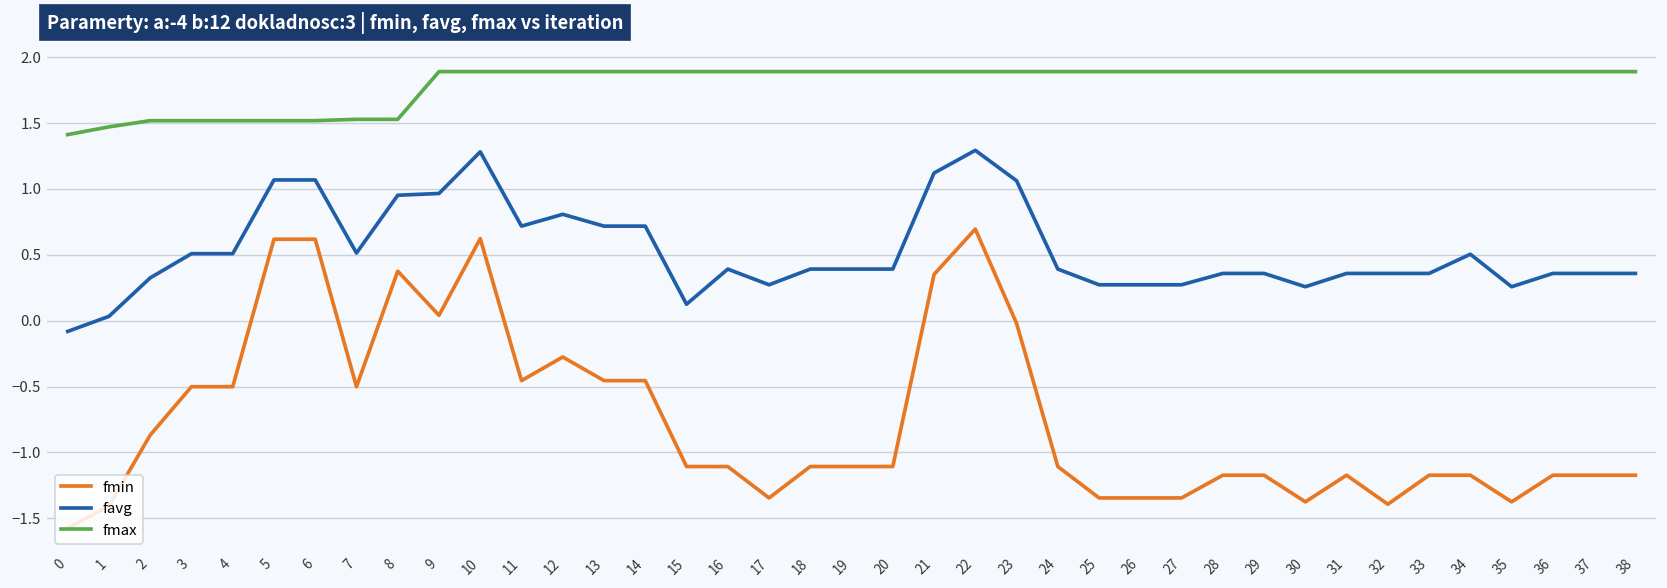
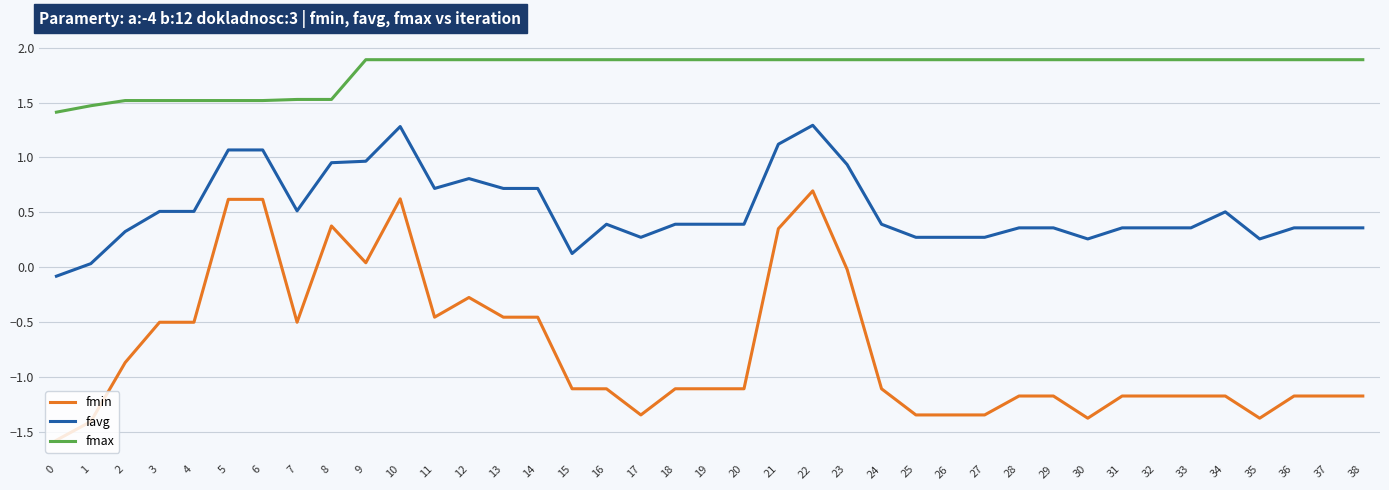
favg, 23: 1.06 -> 0.94
fmin, 32: -1.39 -> -1.17
